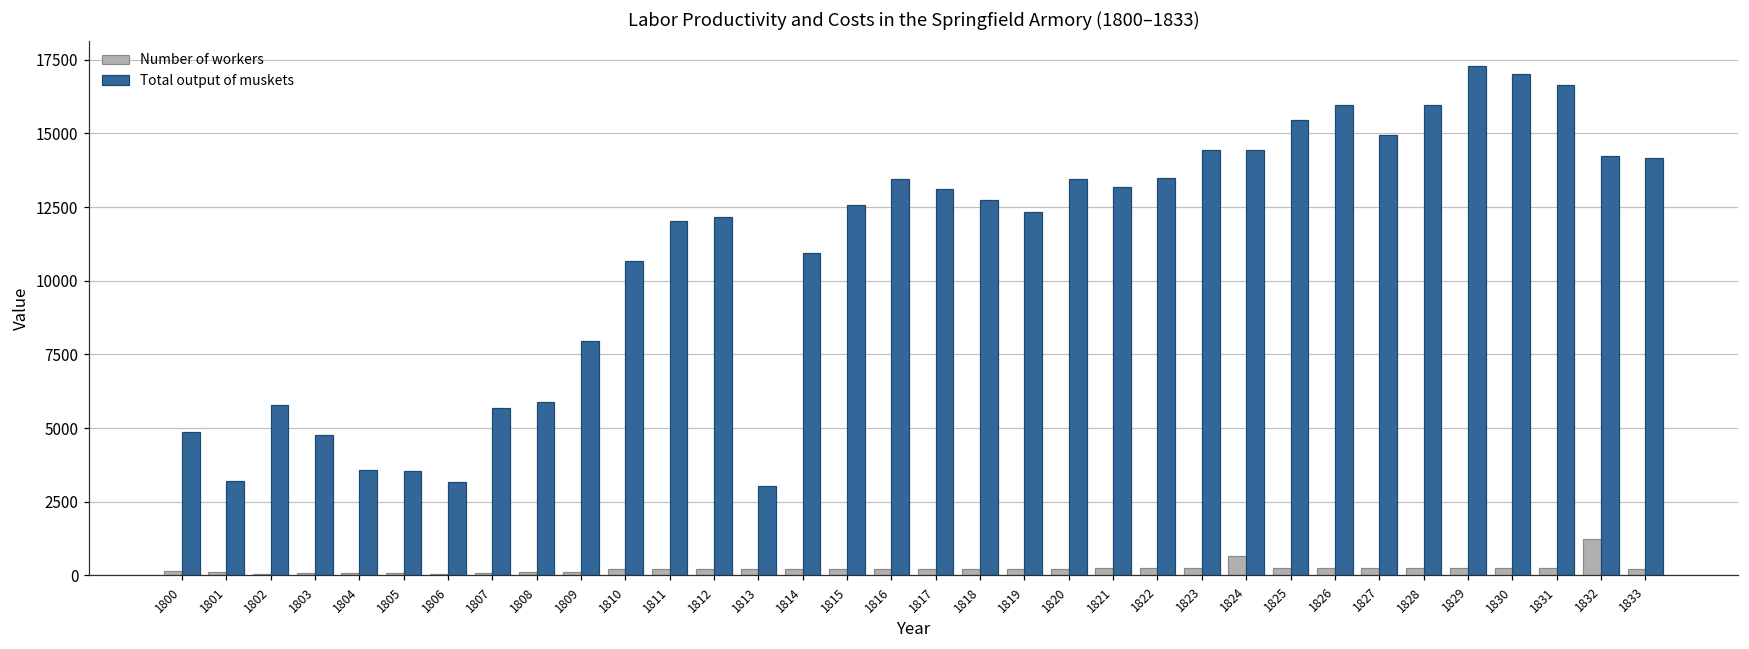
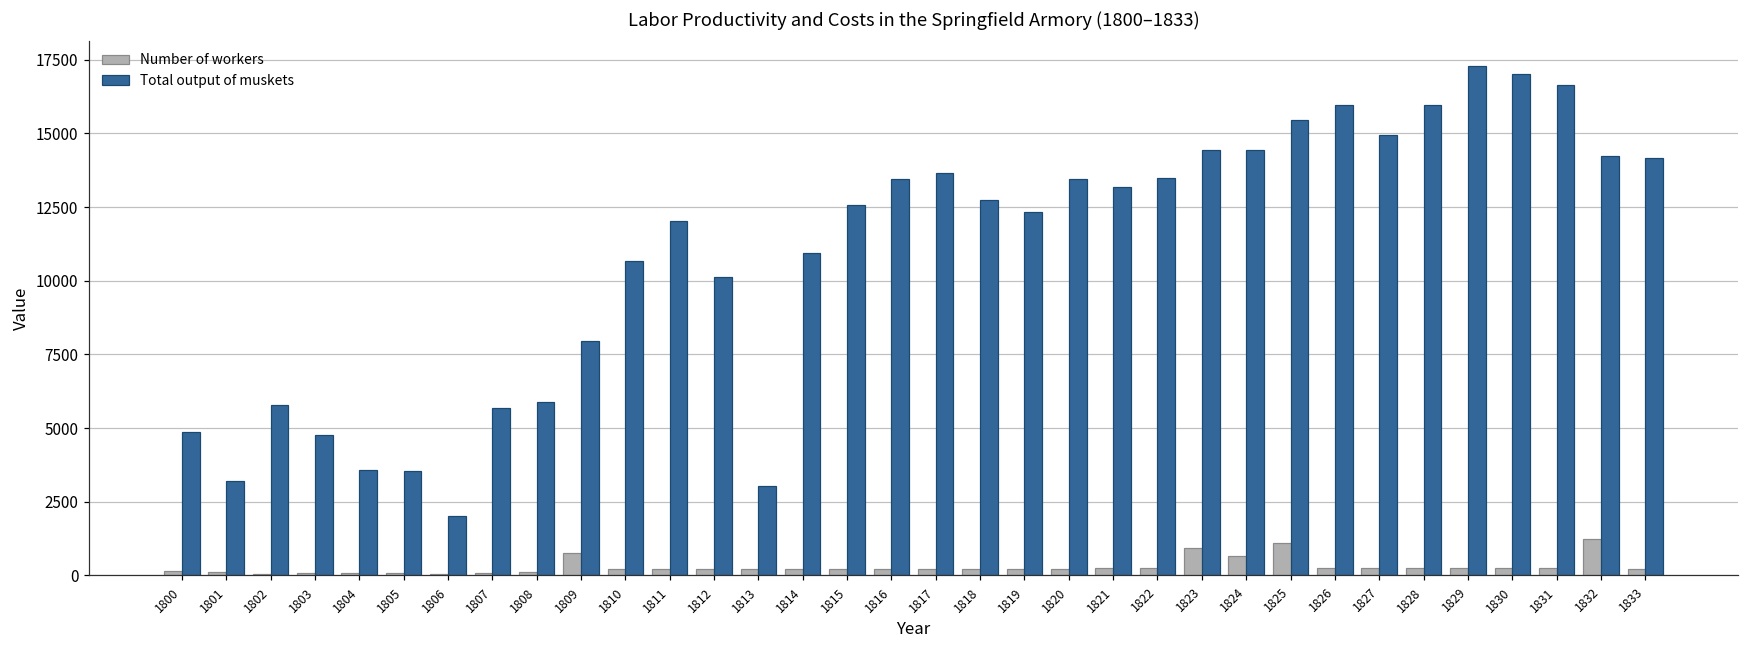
Total output of muskets, 1806: 3200 -> 2000
Number of workers, 1809: 100 -> 800
Total output of muskets, 1812: 12200 -> 10100
Total output of muskets, 1817: 13100 -> 13700
Number of workers, 1823: 200 -> 900
Number of workers, 1825: 200 -> 1100
